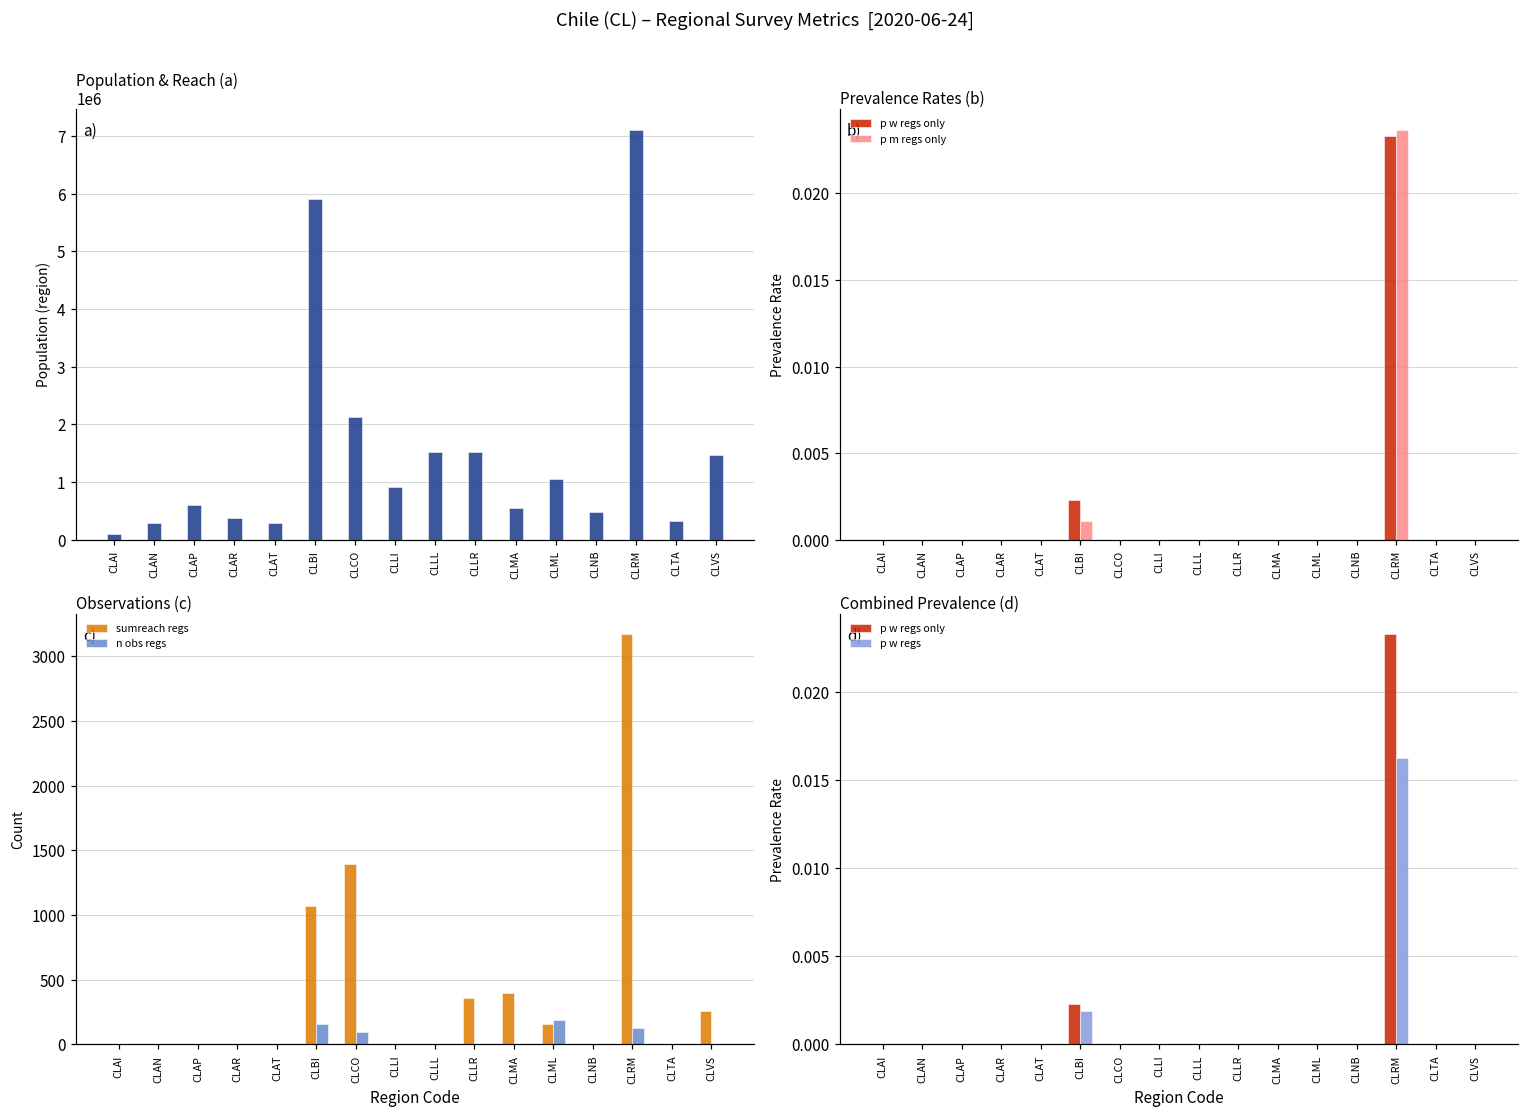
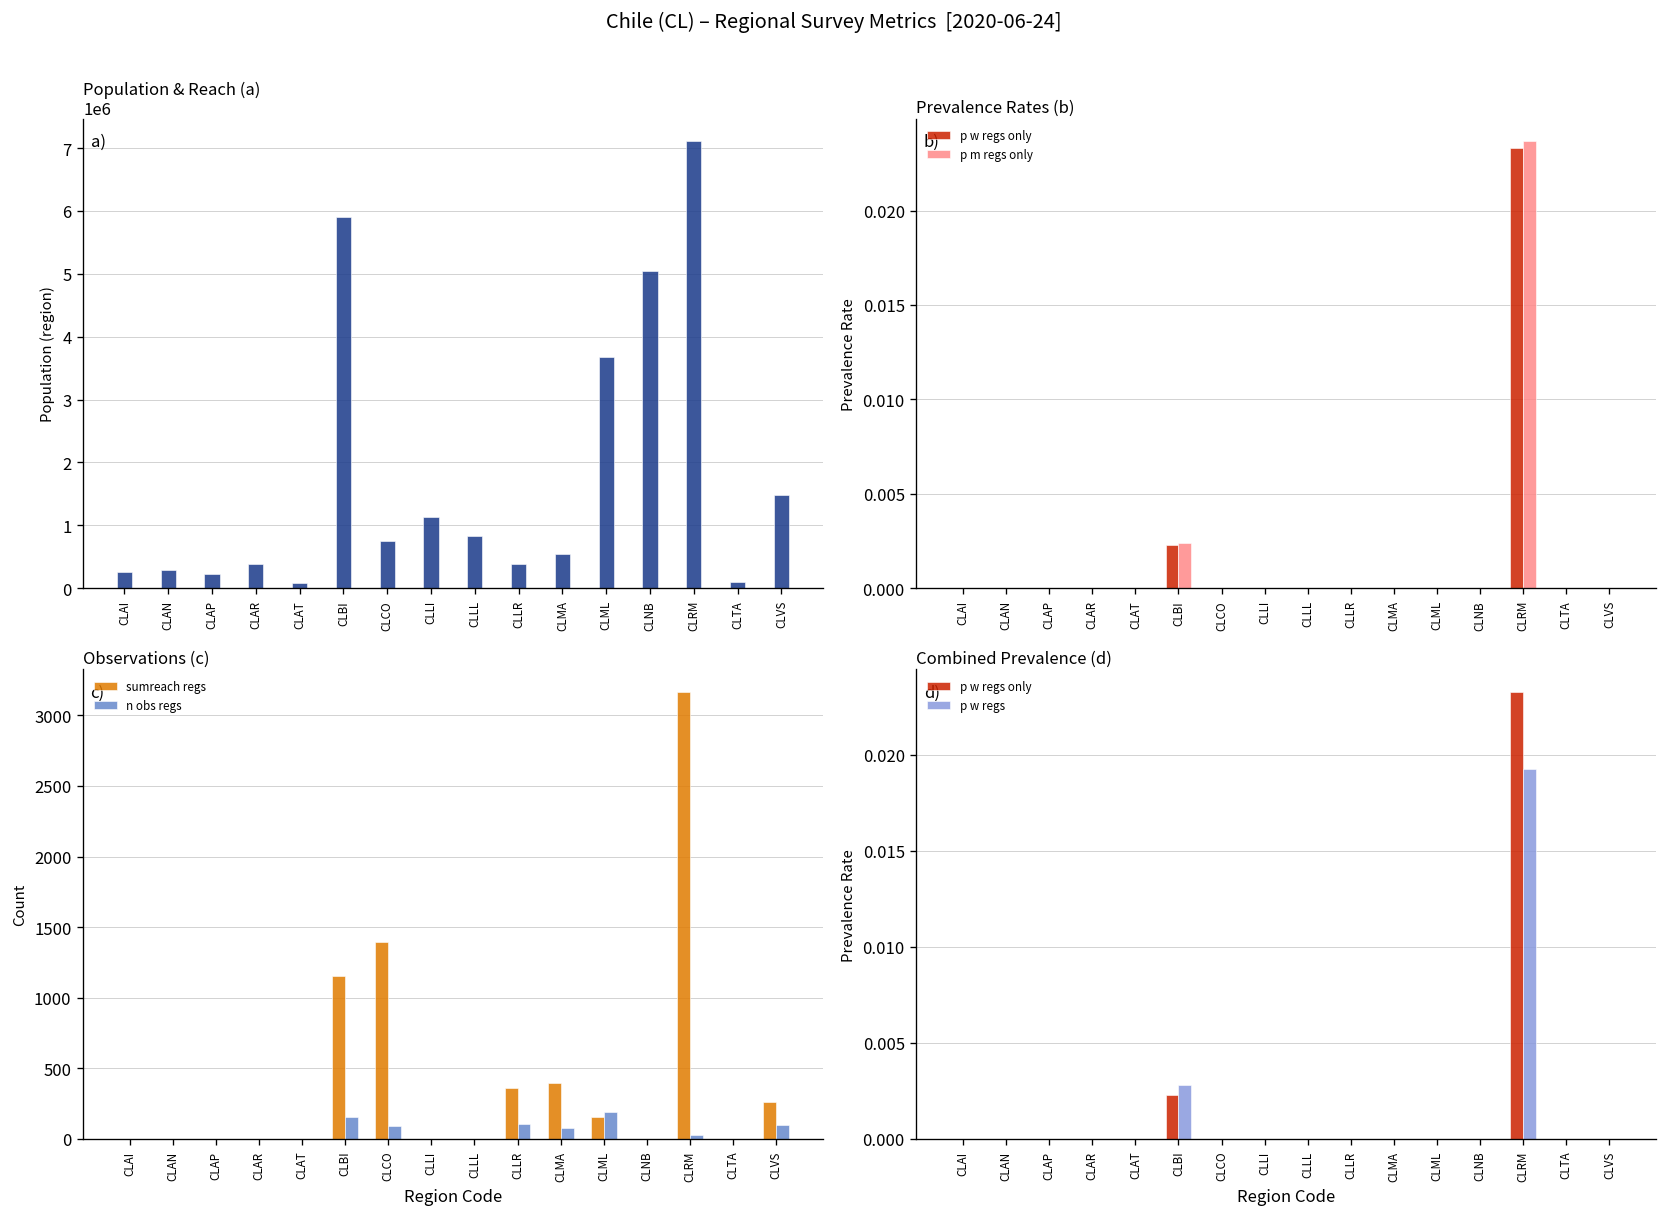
Population & Reach (a), CLAI: 100000 -> 300000
Population & Reach (a), CLAP: 600000 -> 200000
Population & Reach (a), CLAT: 300000 -> 100000
Population & Reach (a), CLCO: 2100000 -> 800000
Population & Reach (a), CLLI: 900000 -> 1100000
Population & Reach (a), CLLL: 1500000 -> 800000
Population & Reach (a), CLLR: 1500000 -> 400000
Population & Reach (a), CLML: 1000000 -> 3700000
Population & Reach (a), CLNB: 500000 -> 5000000
Population & Reach (a), CLTA: 300000 -> 100000
Prevalence Rates (b), p m regs only, CLBI: 0.0011 -> 0.0024
Observations (c), sumreach regs, CLBI: 1070 -> 1160
Observations (c), n obs regs, CLLR: 0 -> 110
Observations (c), n obs regs, CLMA: 0 -> 80
Observations (c), n obs regs, CLRM: 130 -> 30
Observations (c), n obs regs, CLVS: 0 -> 100
Combined Prevalence (d), p w regs, CLBI: 0.0019 -> 0.0028
Combined Prevalence (d), p w regs, CLRM: 0.0163 -> 0.0193
